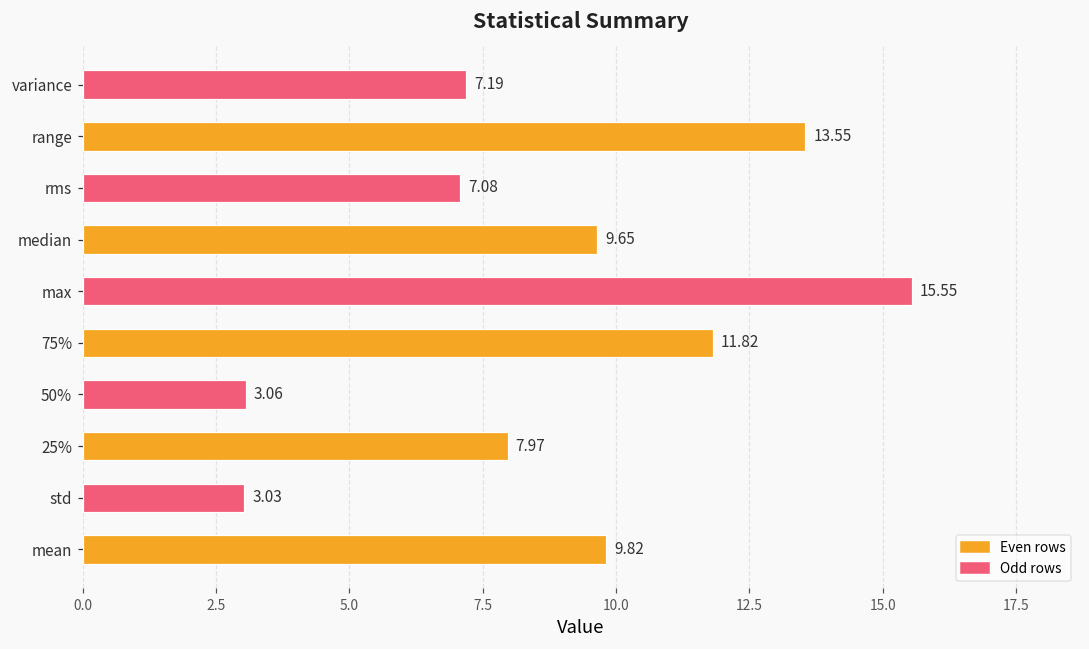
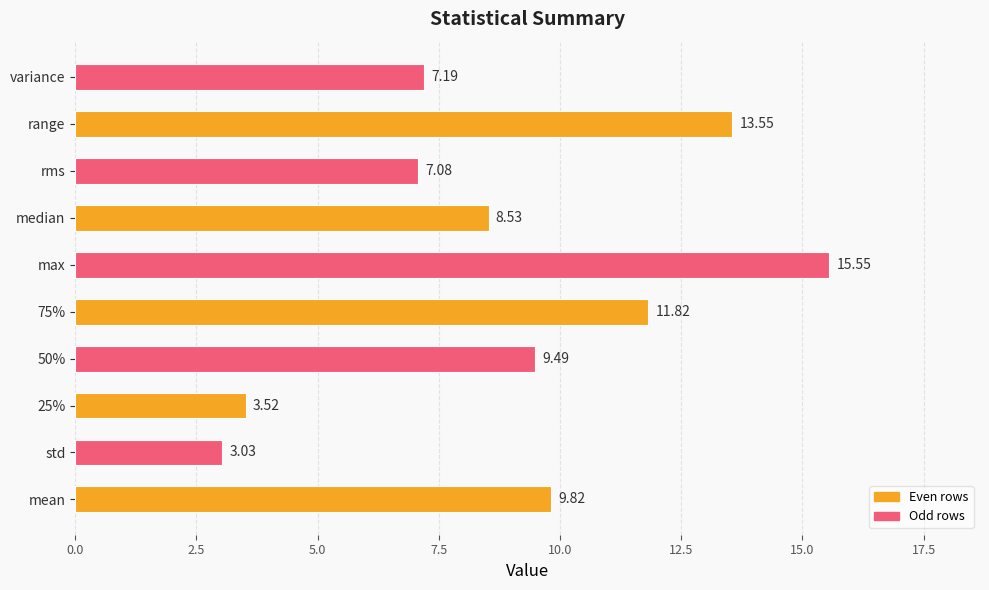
median: 9.65 -> 8.53
50%: 3.06 -> 9.49
25%: 7.97 -> 3.52
